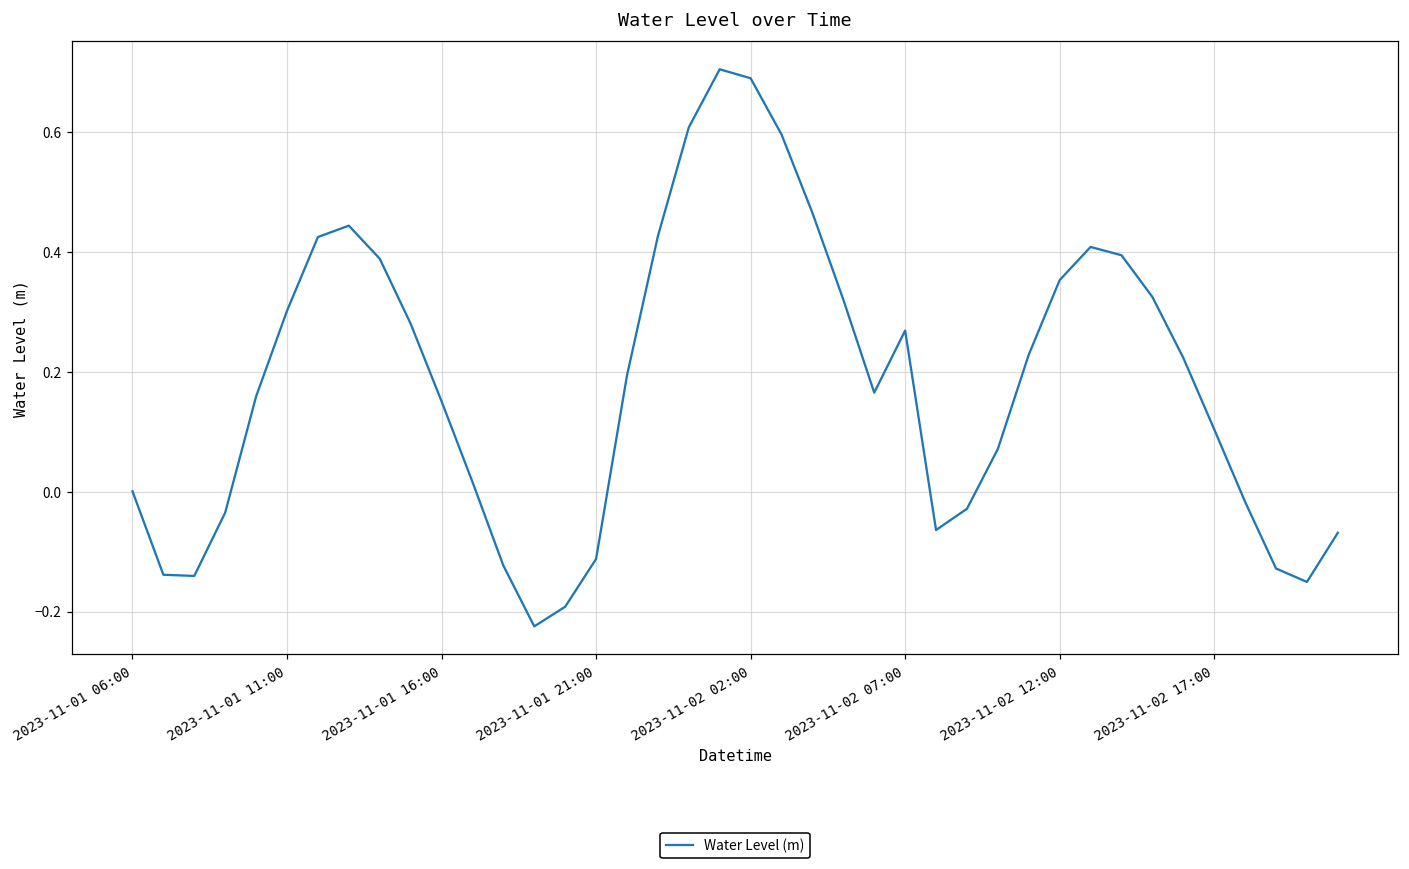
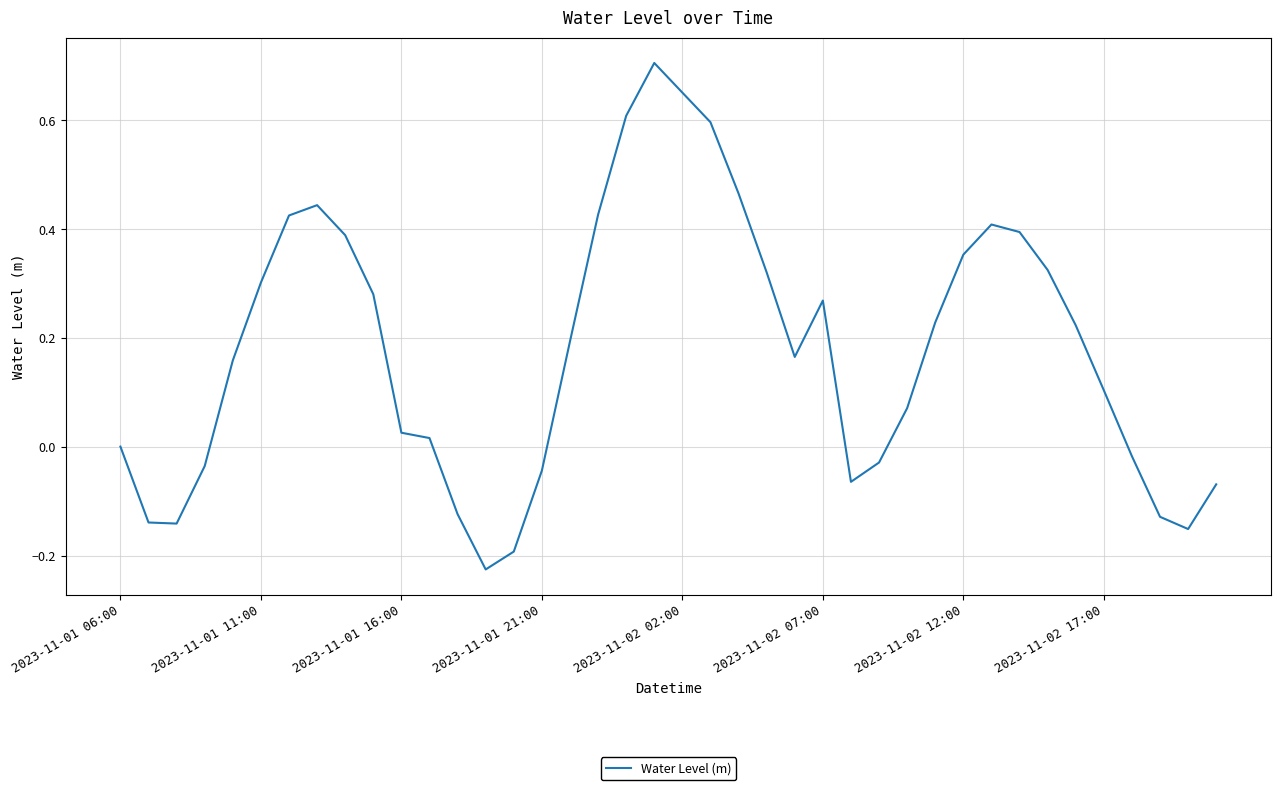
2023-11-01 16:00: 0.15 -> 0.03
2023-11-01 21:00: -0.11 -> -0.04
2023-11-02 02:00: 0.69 -> 0.65
